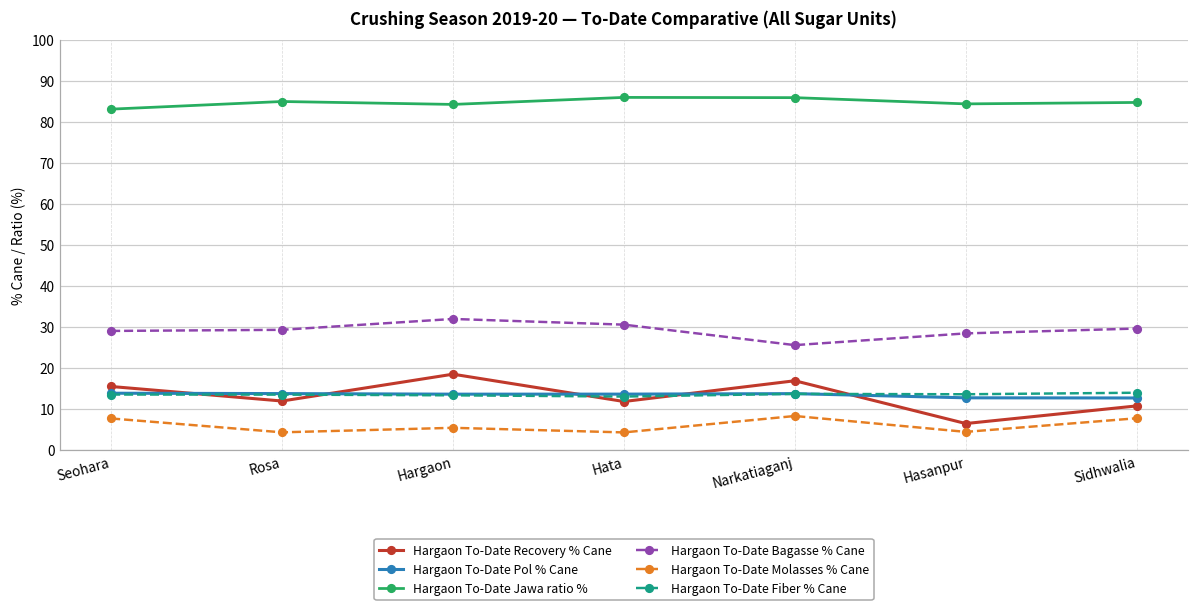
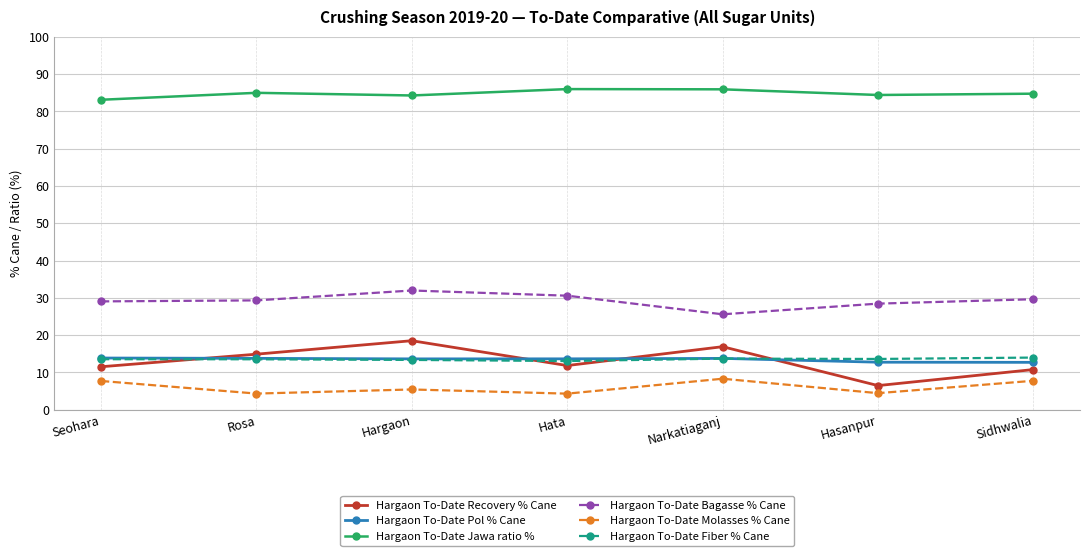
Hargaon To-Date Recovery % Cane, Seohara: 16 -> 12
Hargaon To-Date Recovery % Cane, Rosa: 12 -> 15
